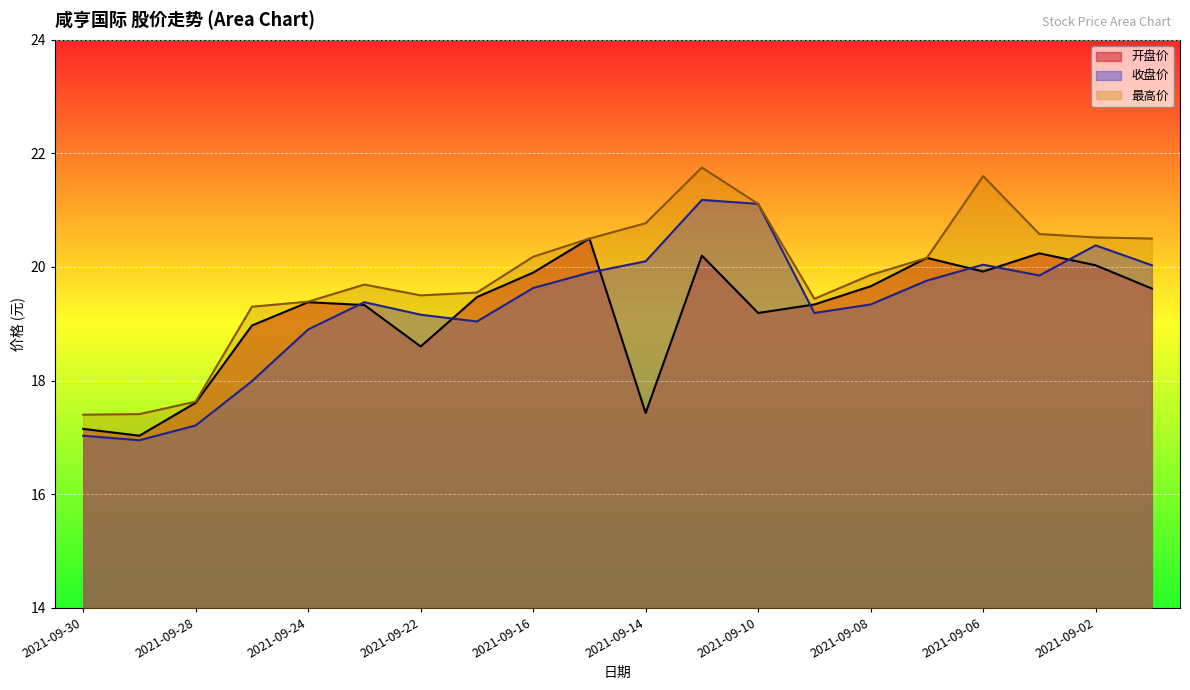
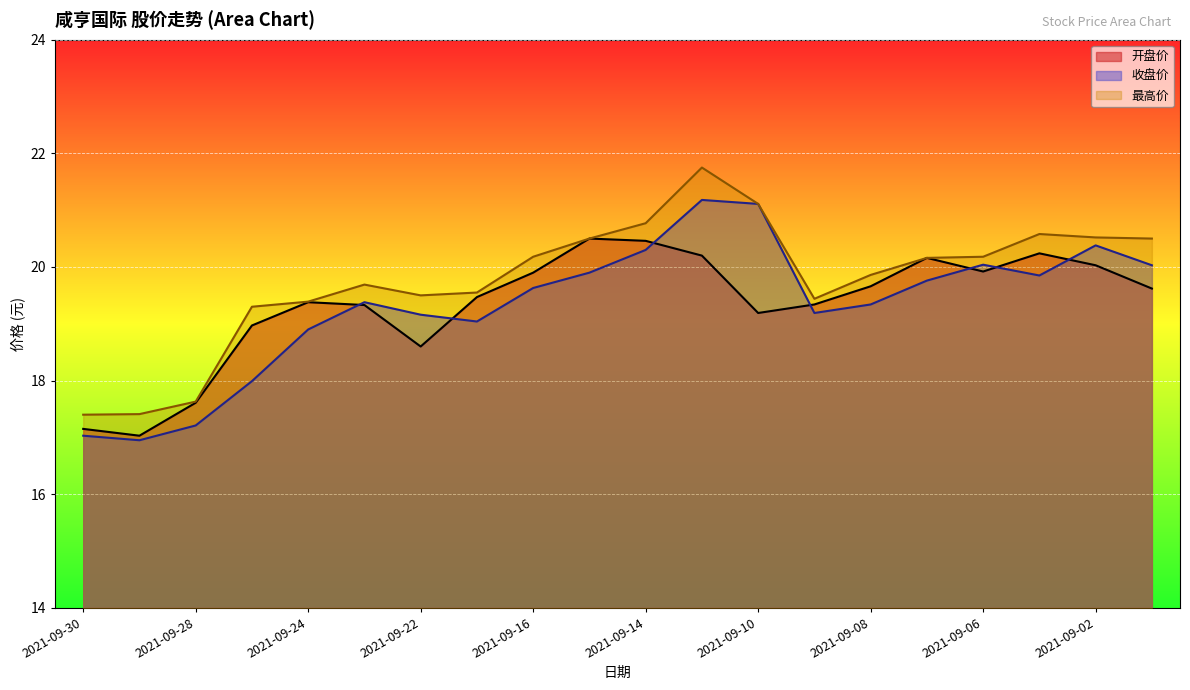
开盘价, 2021-09-14: 17.4 -> 20.5
收盘价, 2021-09-14: 20.1 -> 20.3
最高价, 2021-09-06: 21.6 -> 20.2
